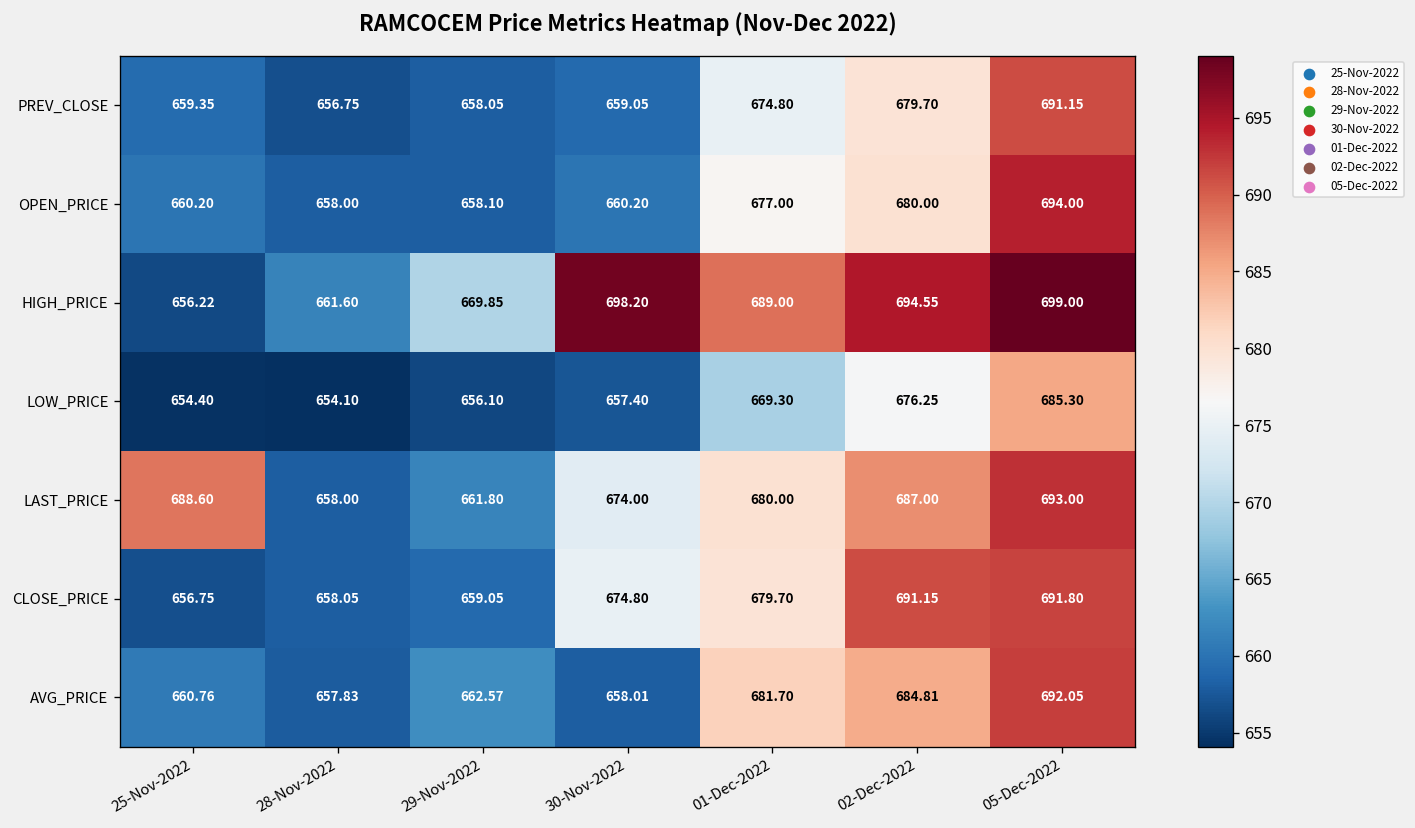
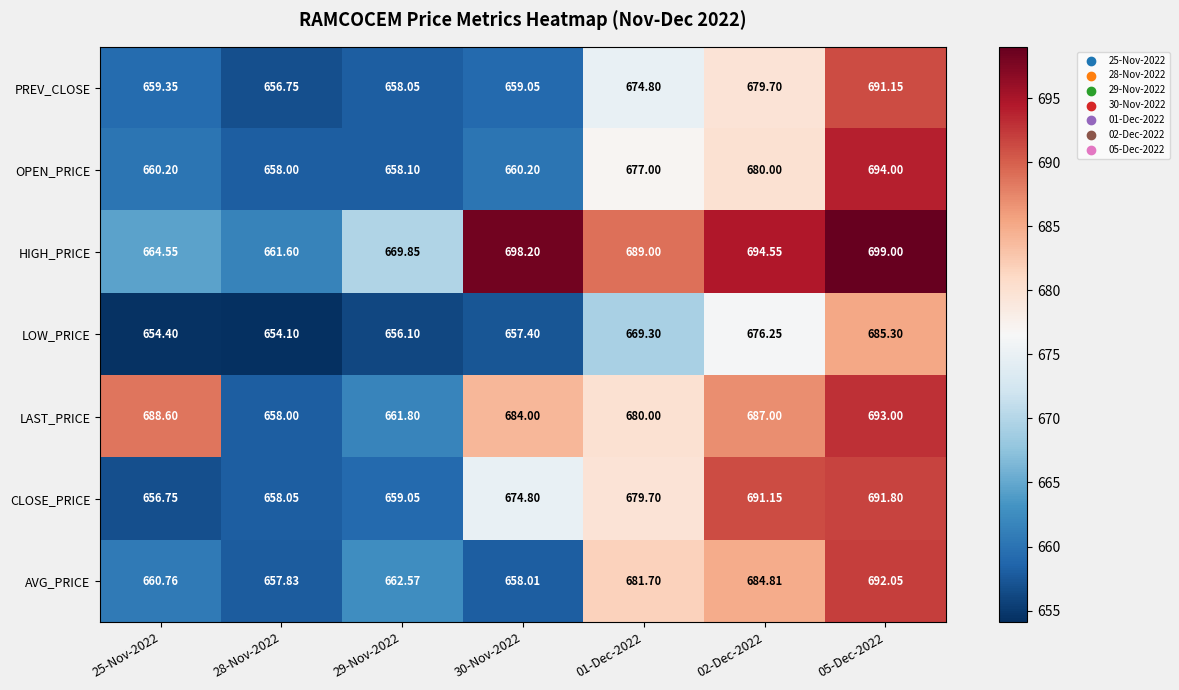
HIGH_PRICE, 25-Nov-2022: 656.22 -> 664.55
LAST_PRICE, 30-Nov-2022: 674.00 -> 684.00
